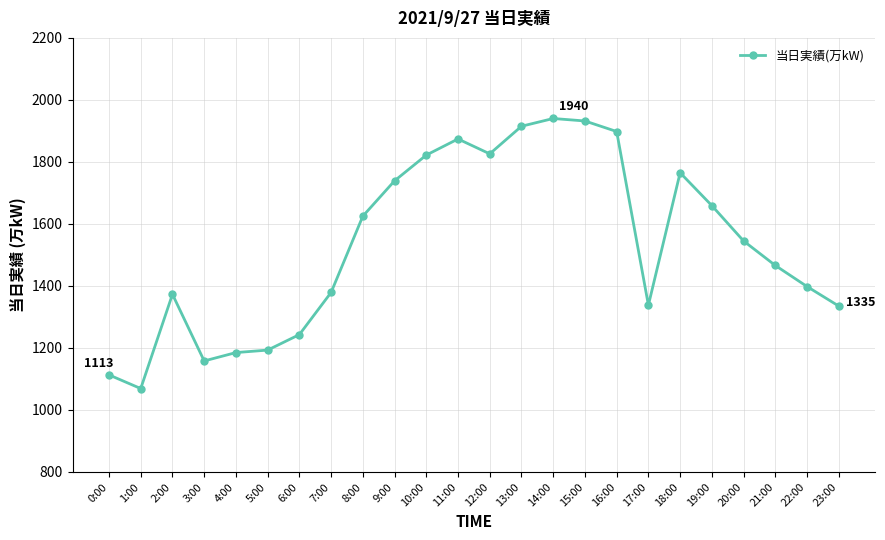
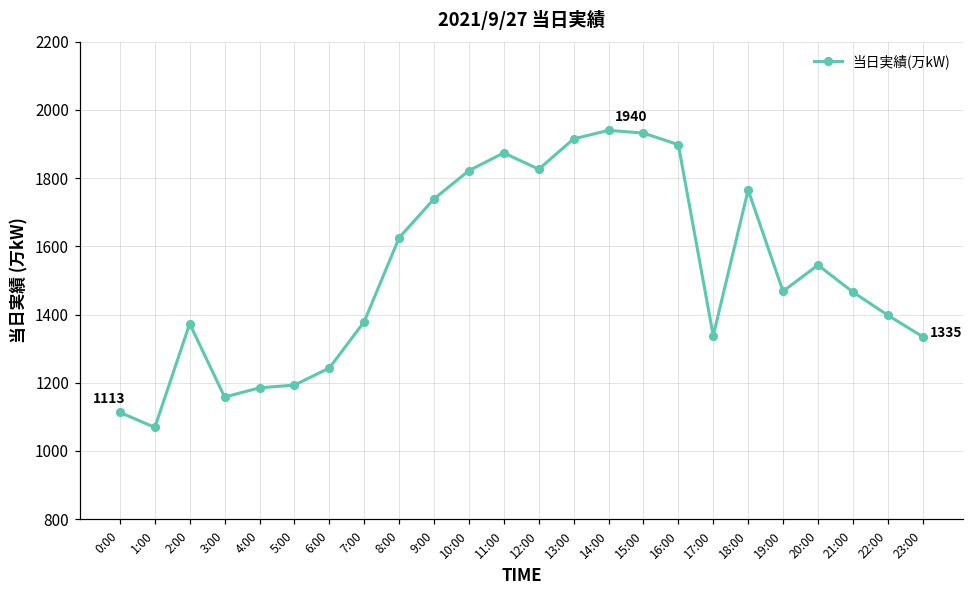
19:00: 1660 -> 1470
